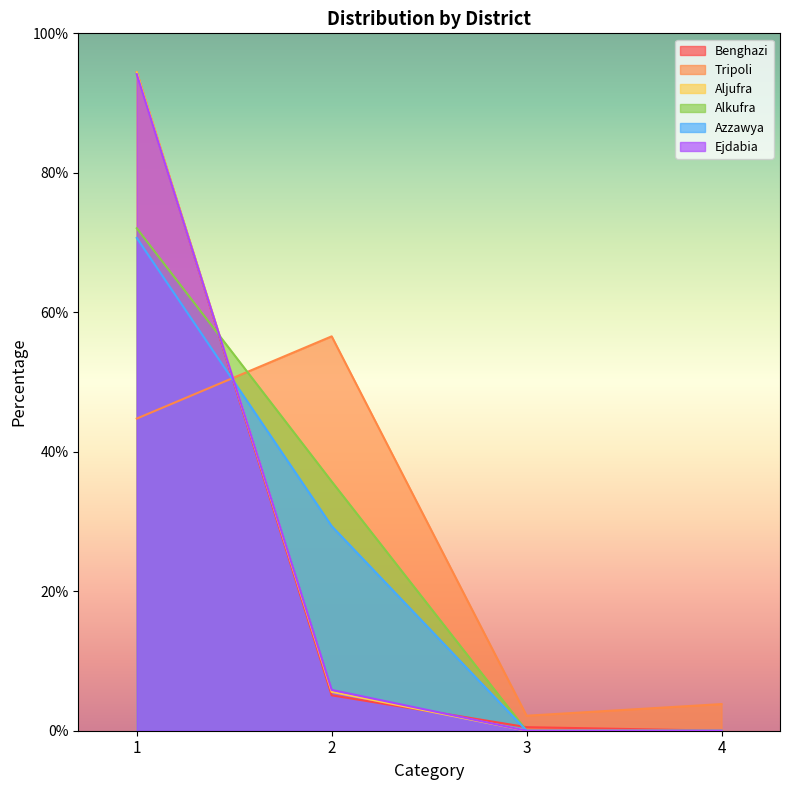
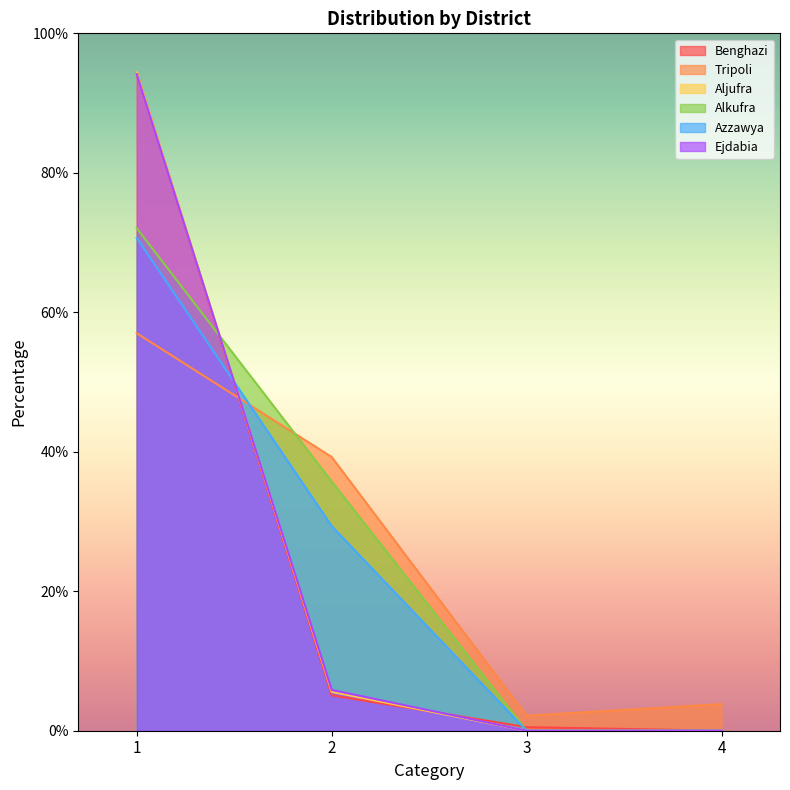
Tripoli, 1: 45% -> 57%
Tripoli, 2: 57% -> 39%
